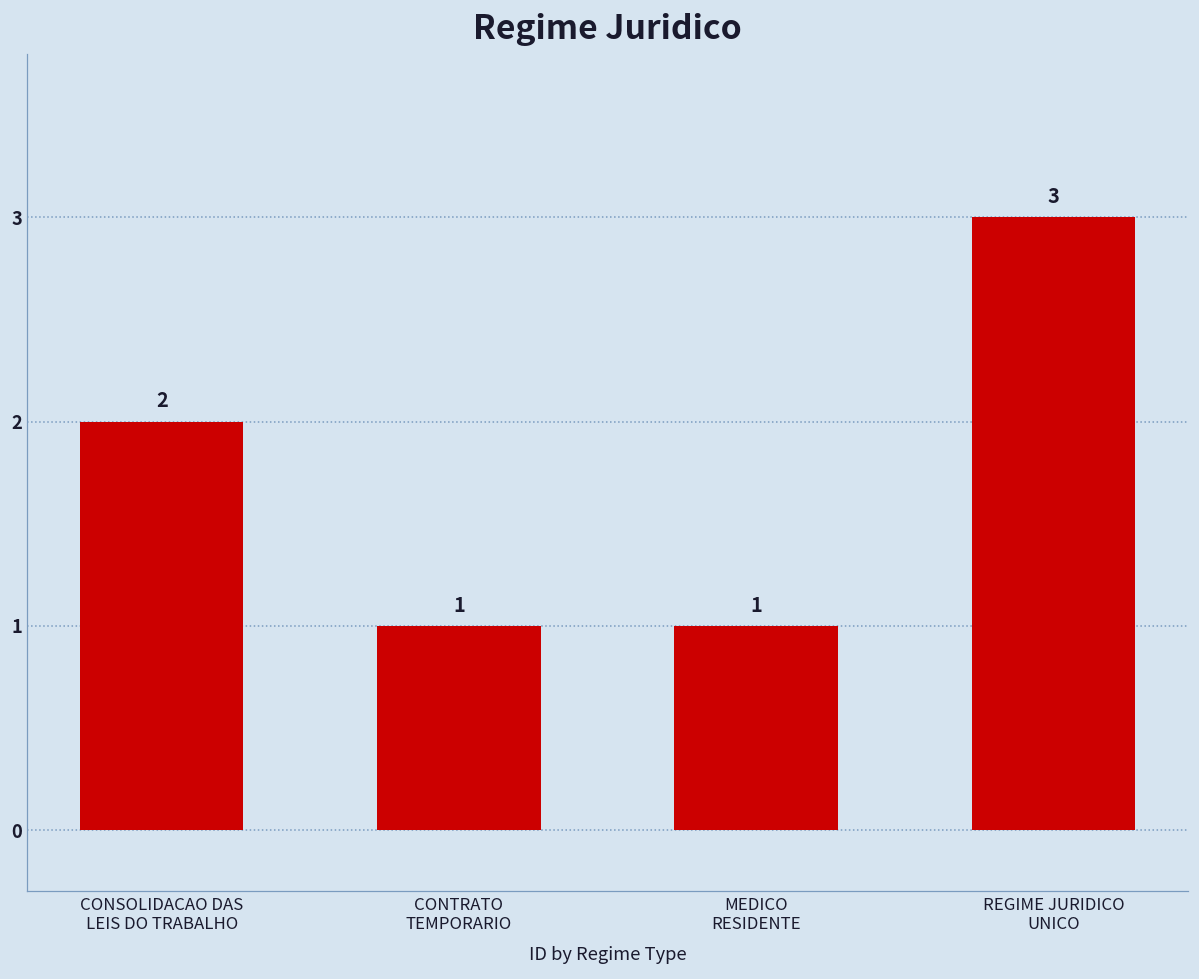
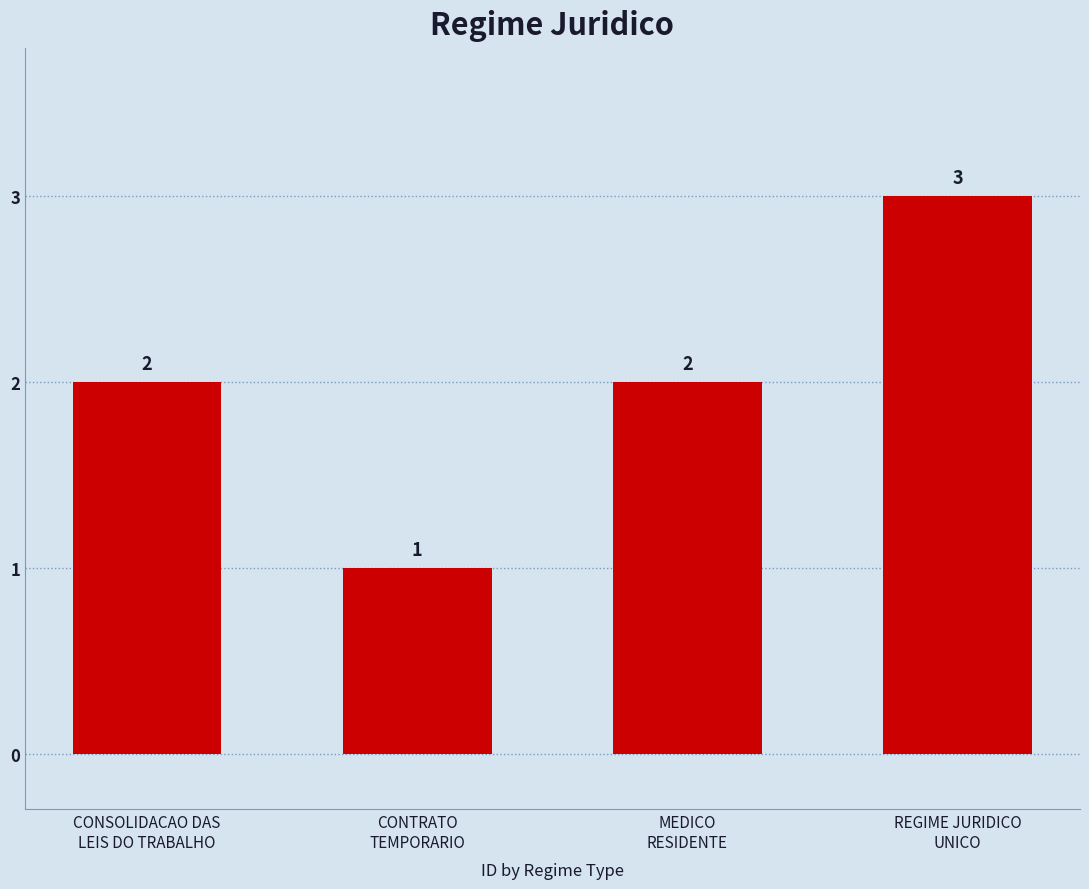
MEDICO RESIDENTE: 1 -> 2
